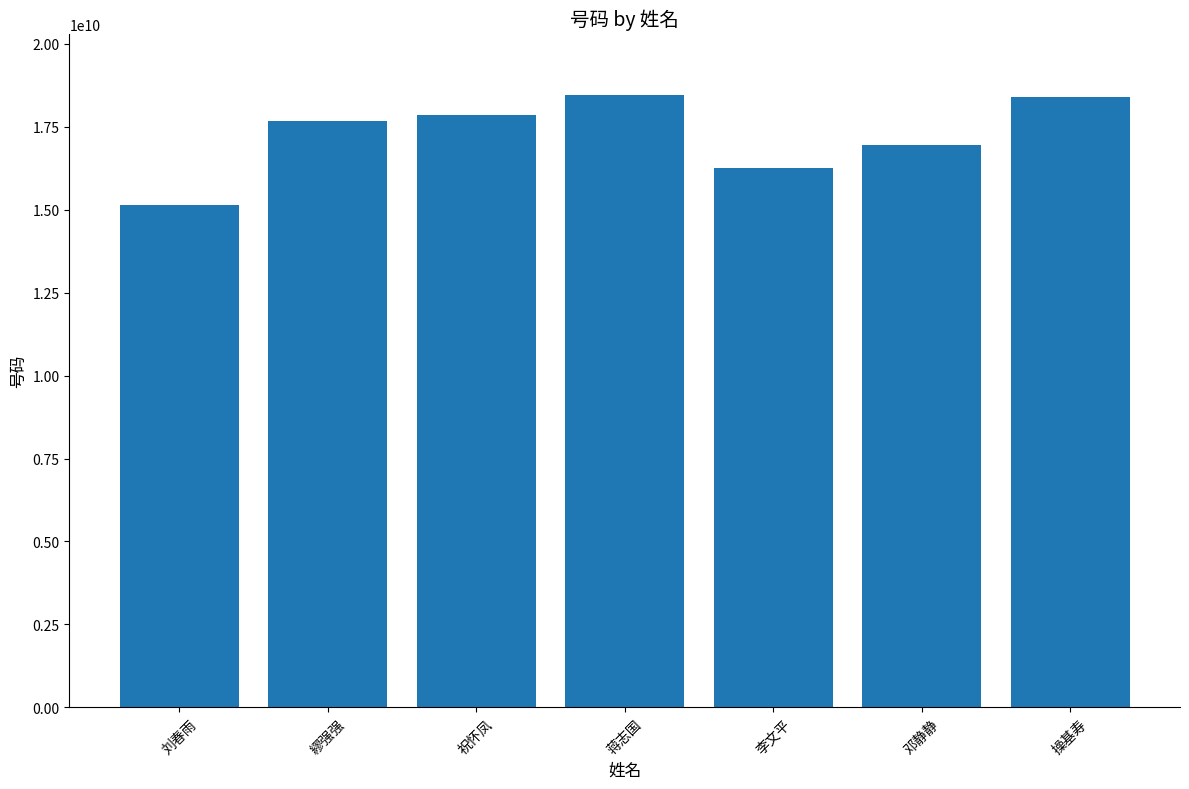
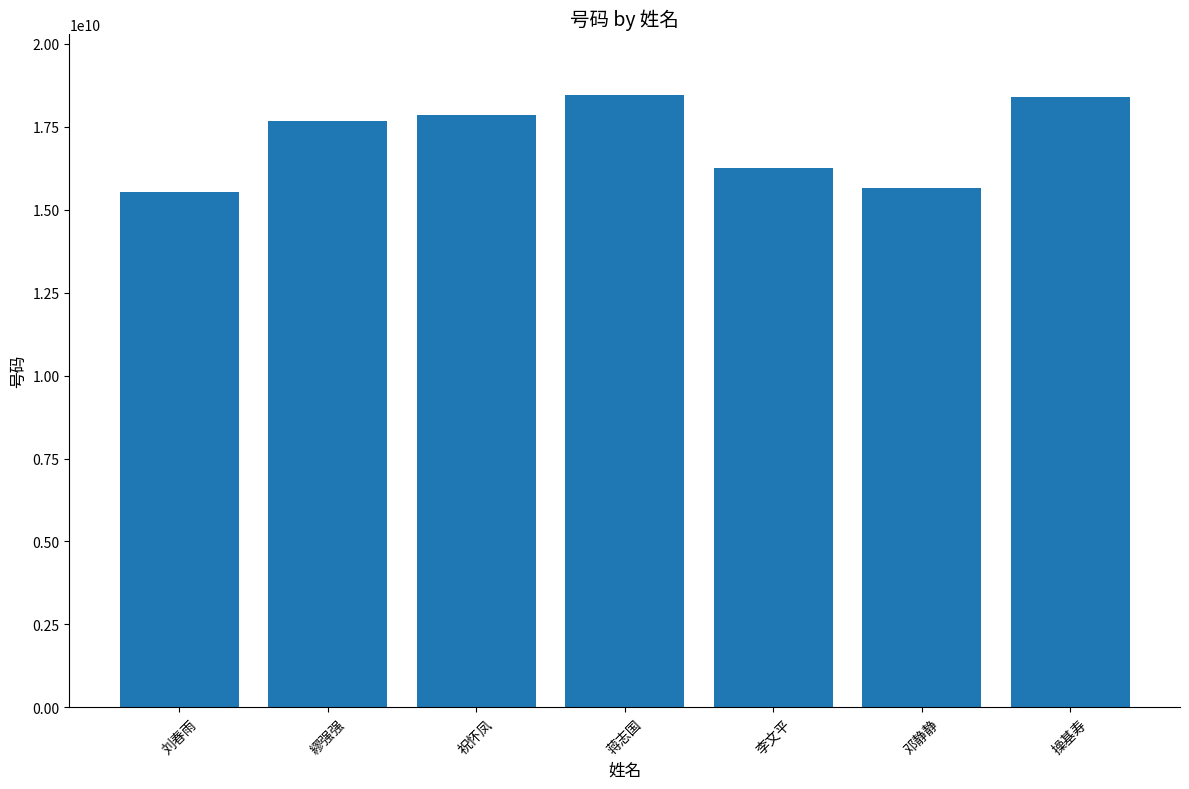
刘春雨: 15200000000 -> 15500000000
邓静静: 17000000000 -> 15700000000
